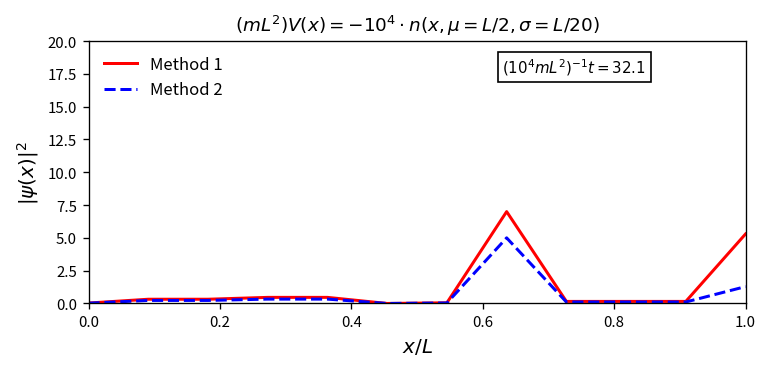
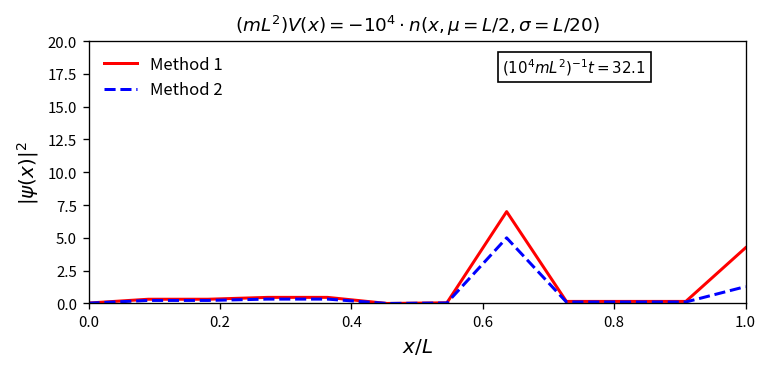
Method 1, 1.0: 5.3 -> 4.2
